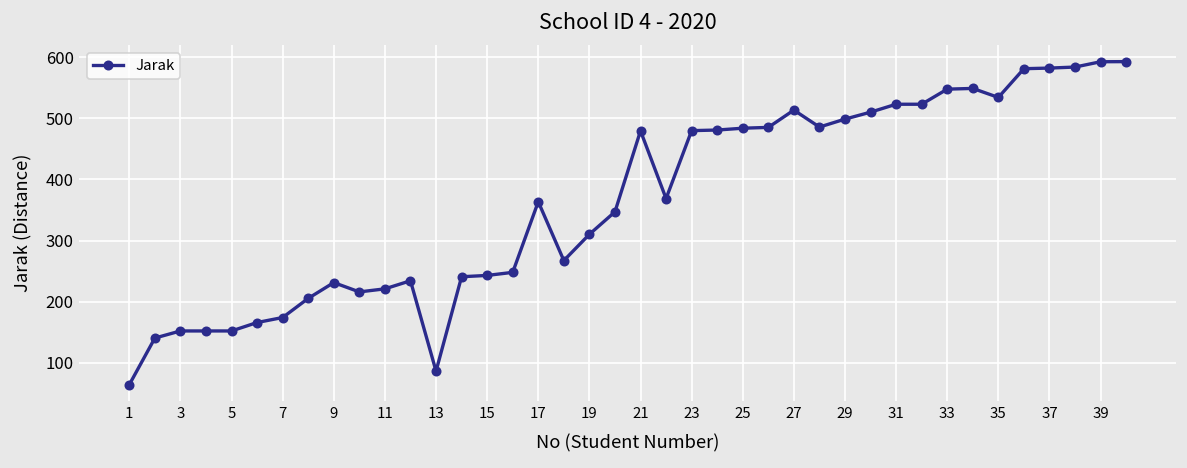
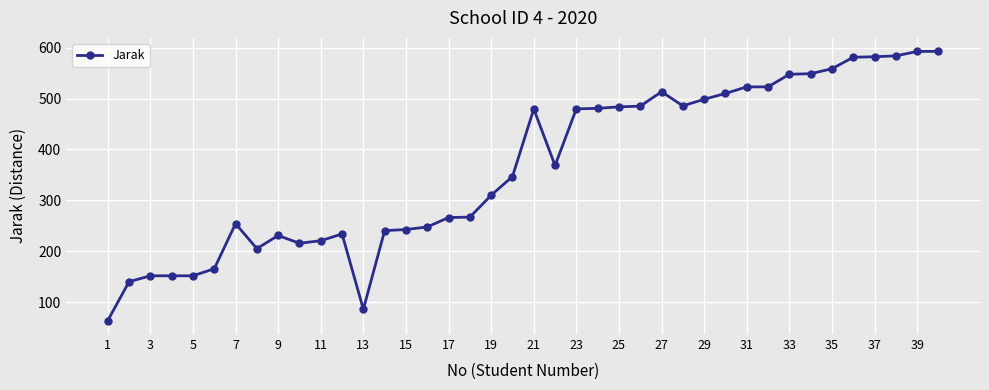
7: 170 -> 250
17: 360 -> 270
35: 530 -> 560
